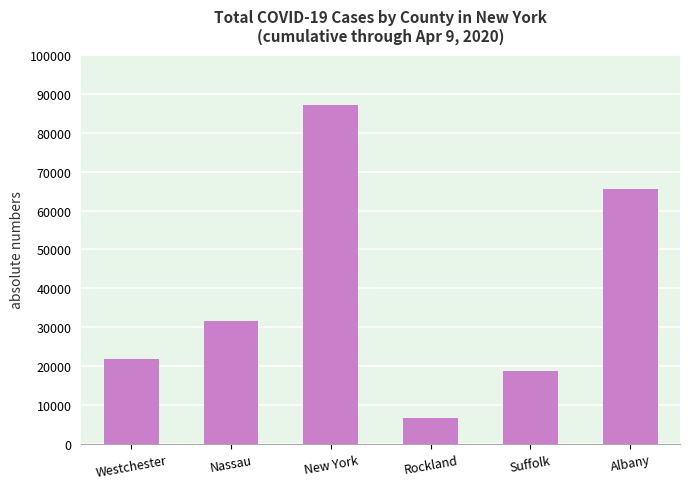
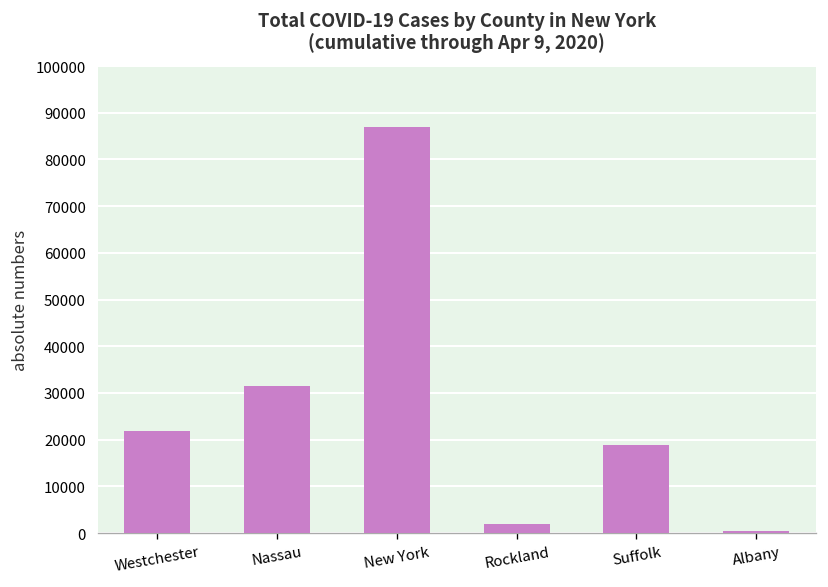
Rockland: 7000 -> 2000
Albany: 65000 -> 0
